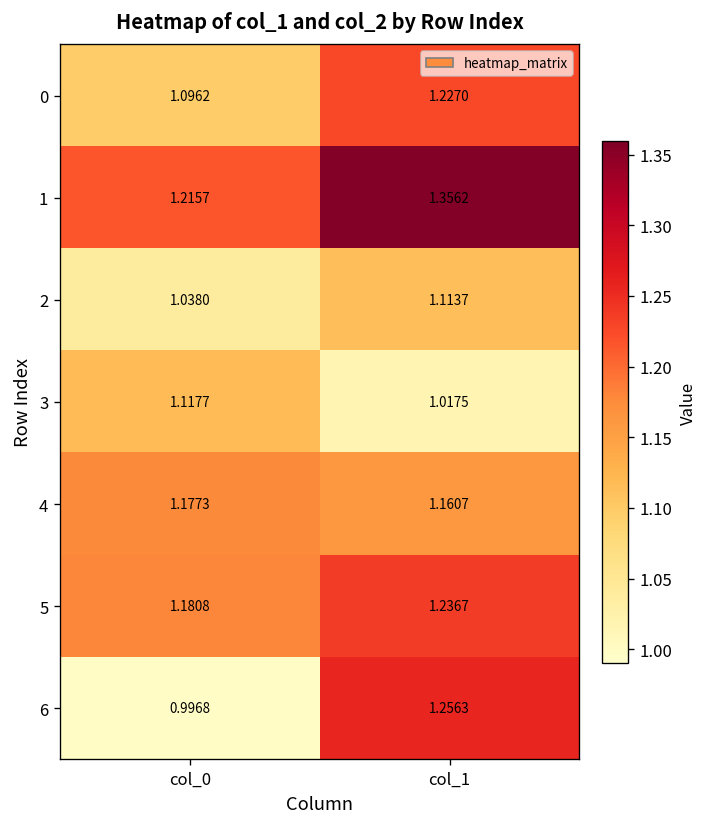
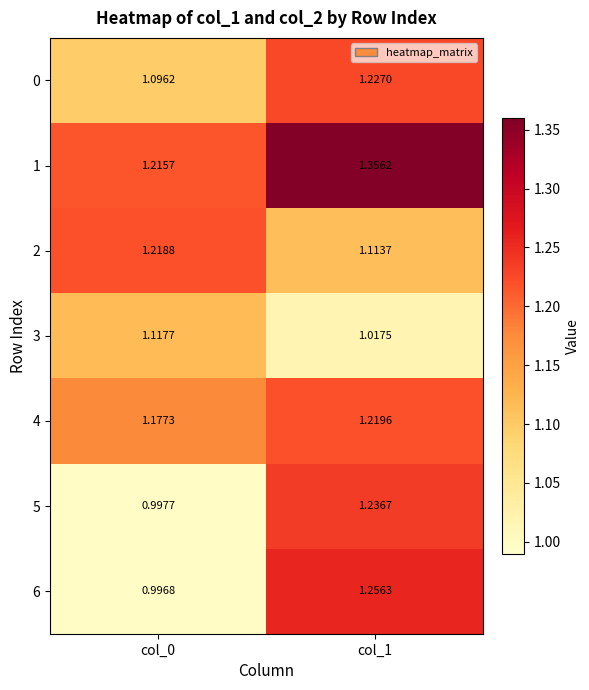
2, col_0: 1.0380 -> 1.2188
4, col_1: 1.1607 -> 1.2196
5, col_0: 1.1808 -> 0.9977
